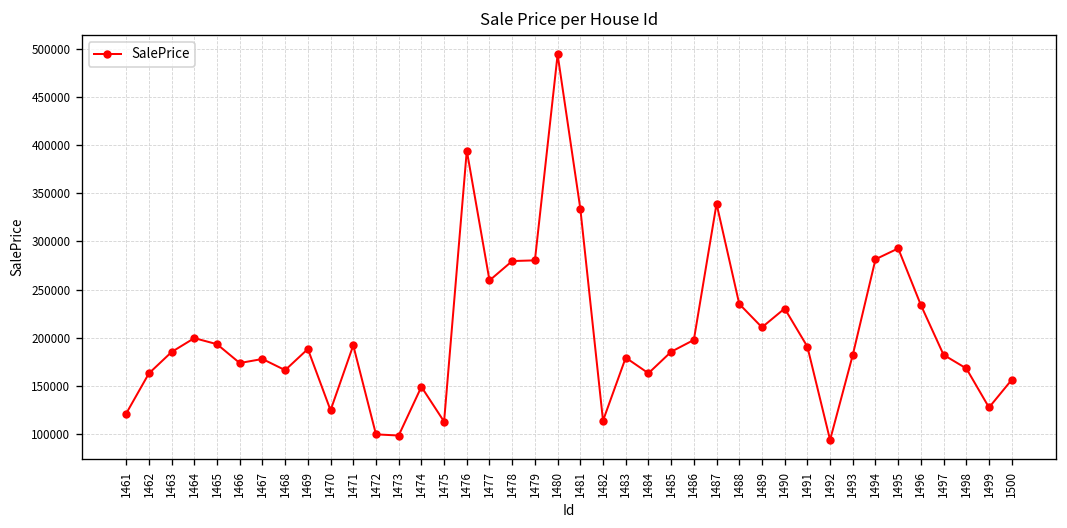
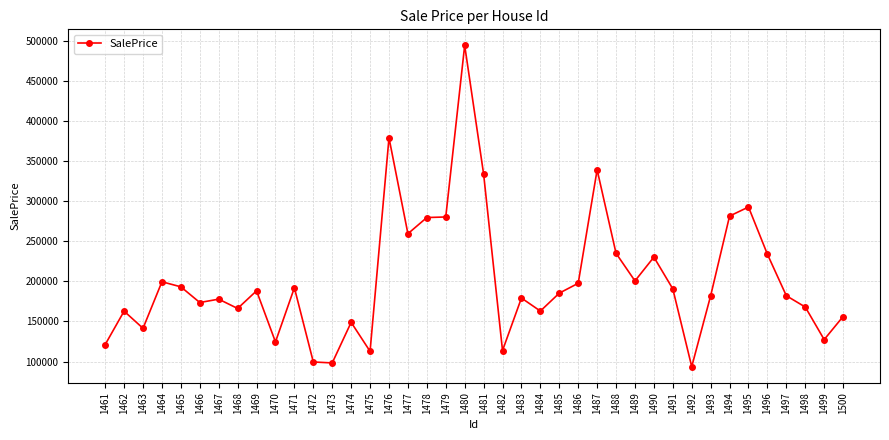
1463: 190000 -> 140000
1476: 390000 -> 380000
1489: 210000 -> 200000
